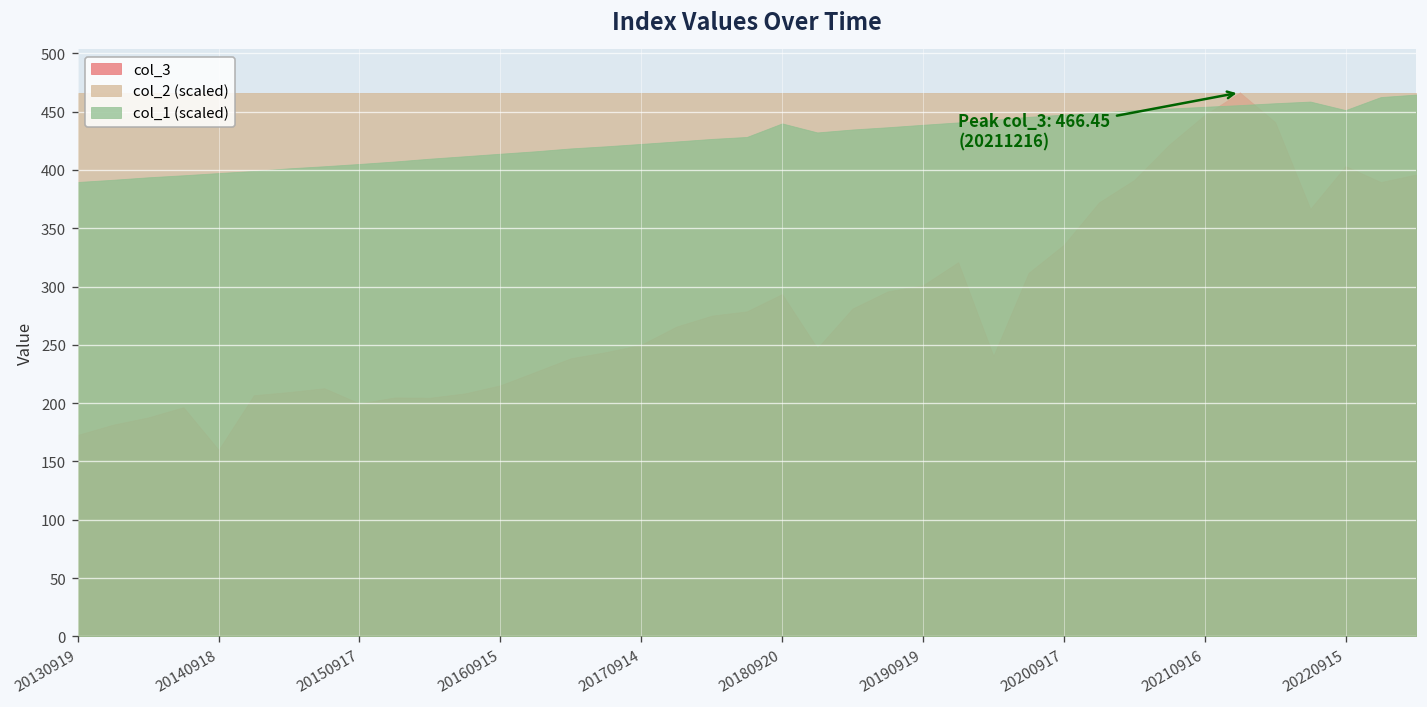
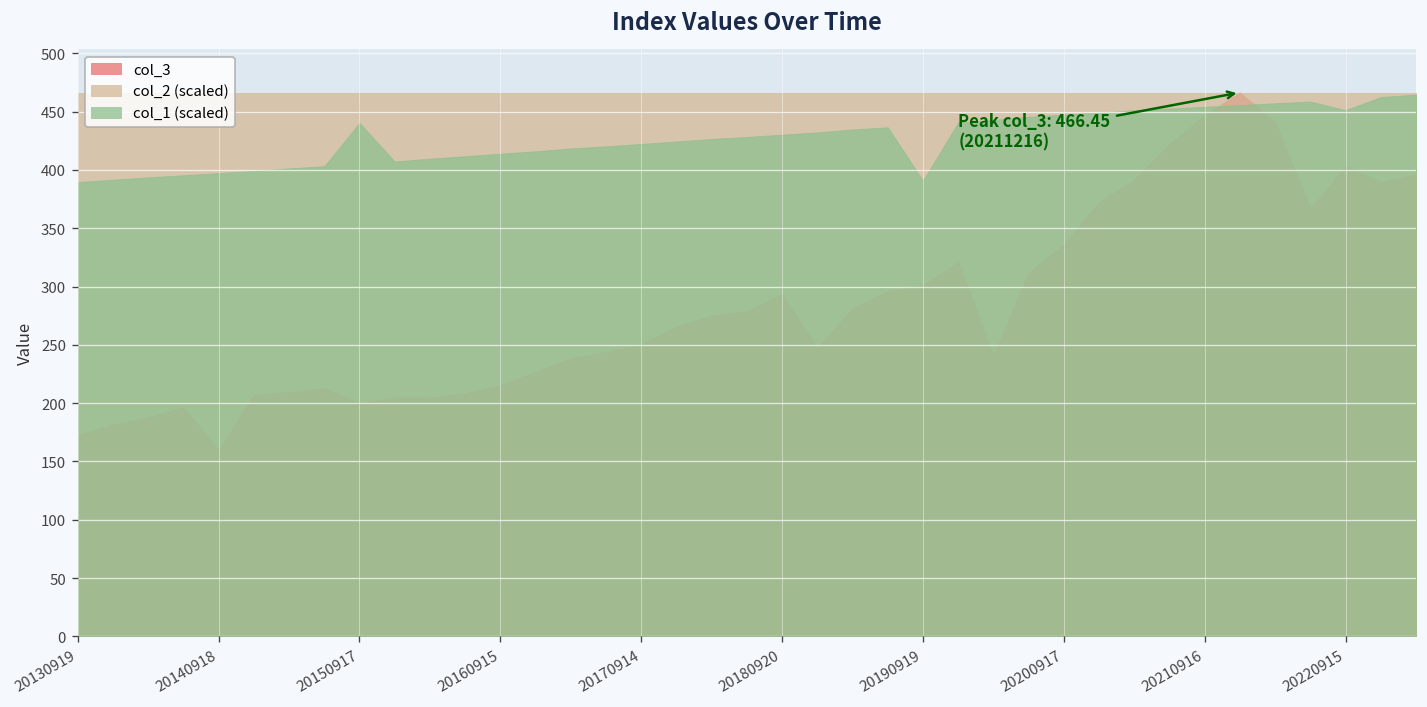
col_1 (scaled), 20150917: 410 -> 440
col_1 (scaled), 20180920: 440 -> 430
col_1 (scaled), 20190919: 440 -> 390
